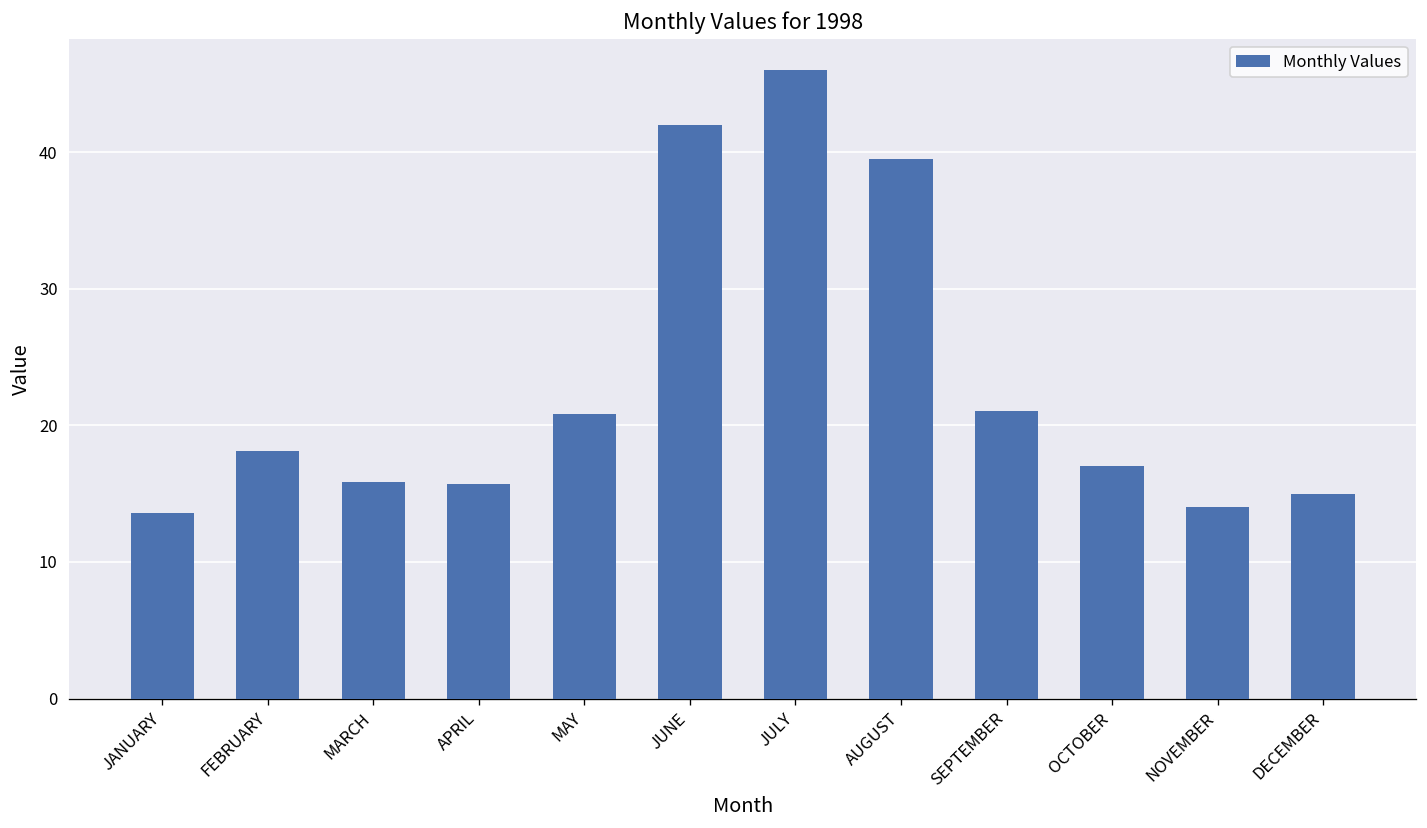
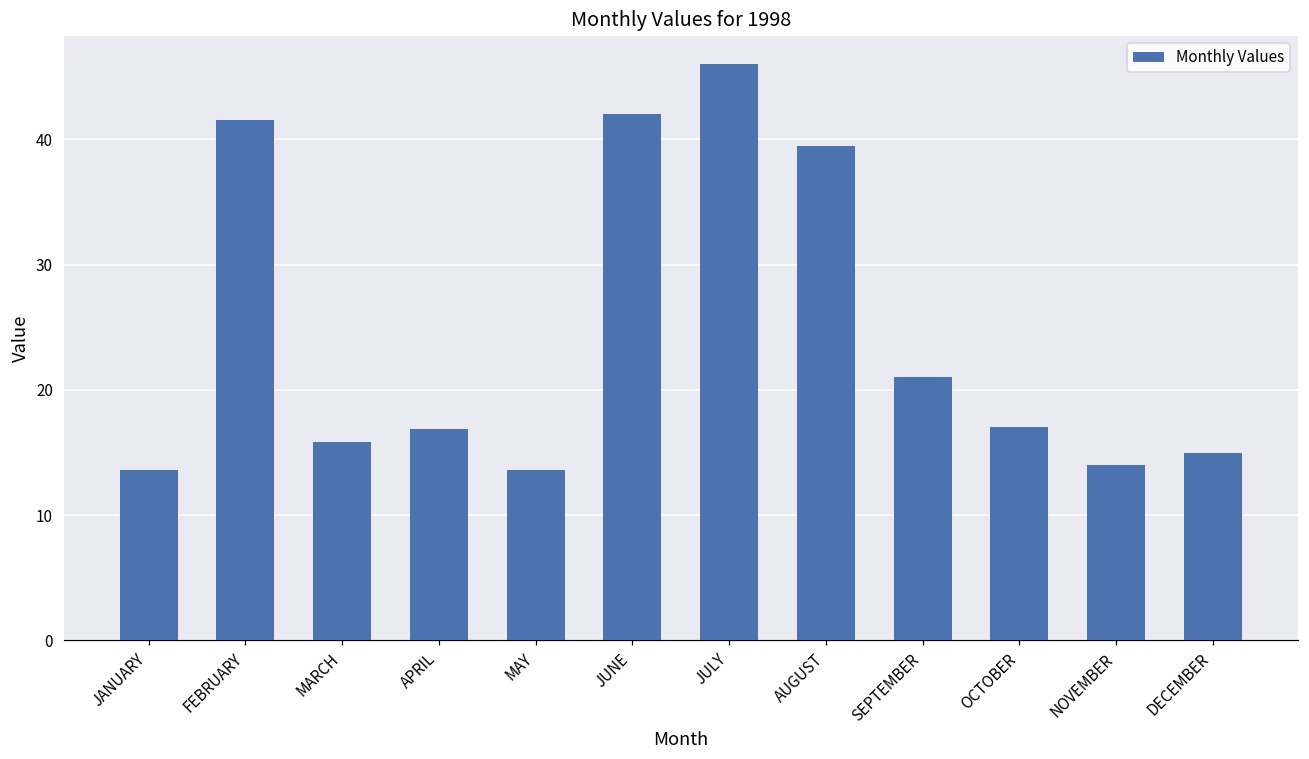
FEBRUARY: 18.1 -> 41.6
APRIL: 15.7 -> 16.9
MAY: 20.8 -> 13.6
